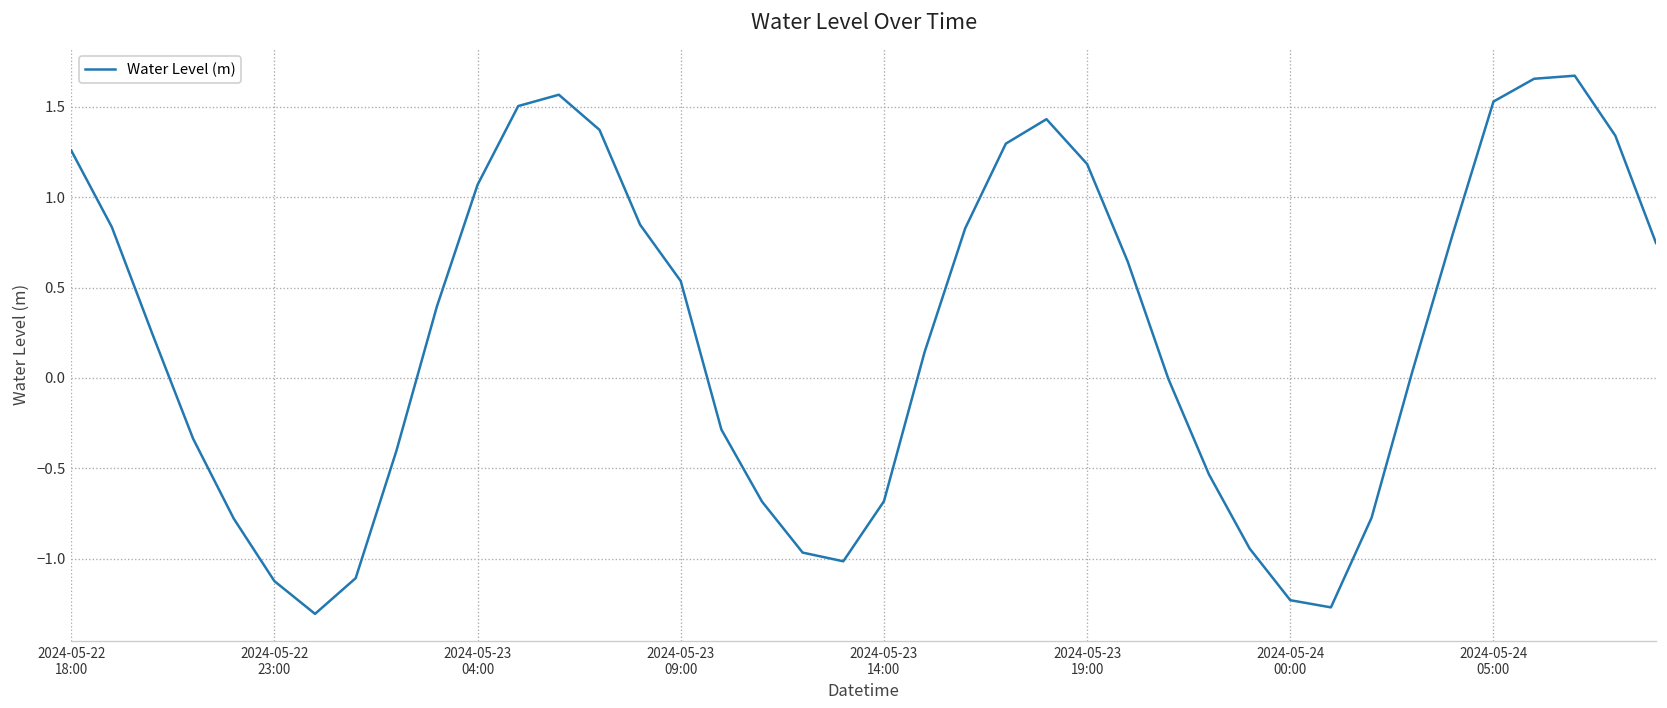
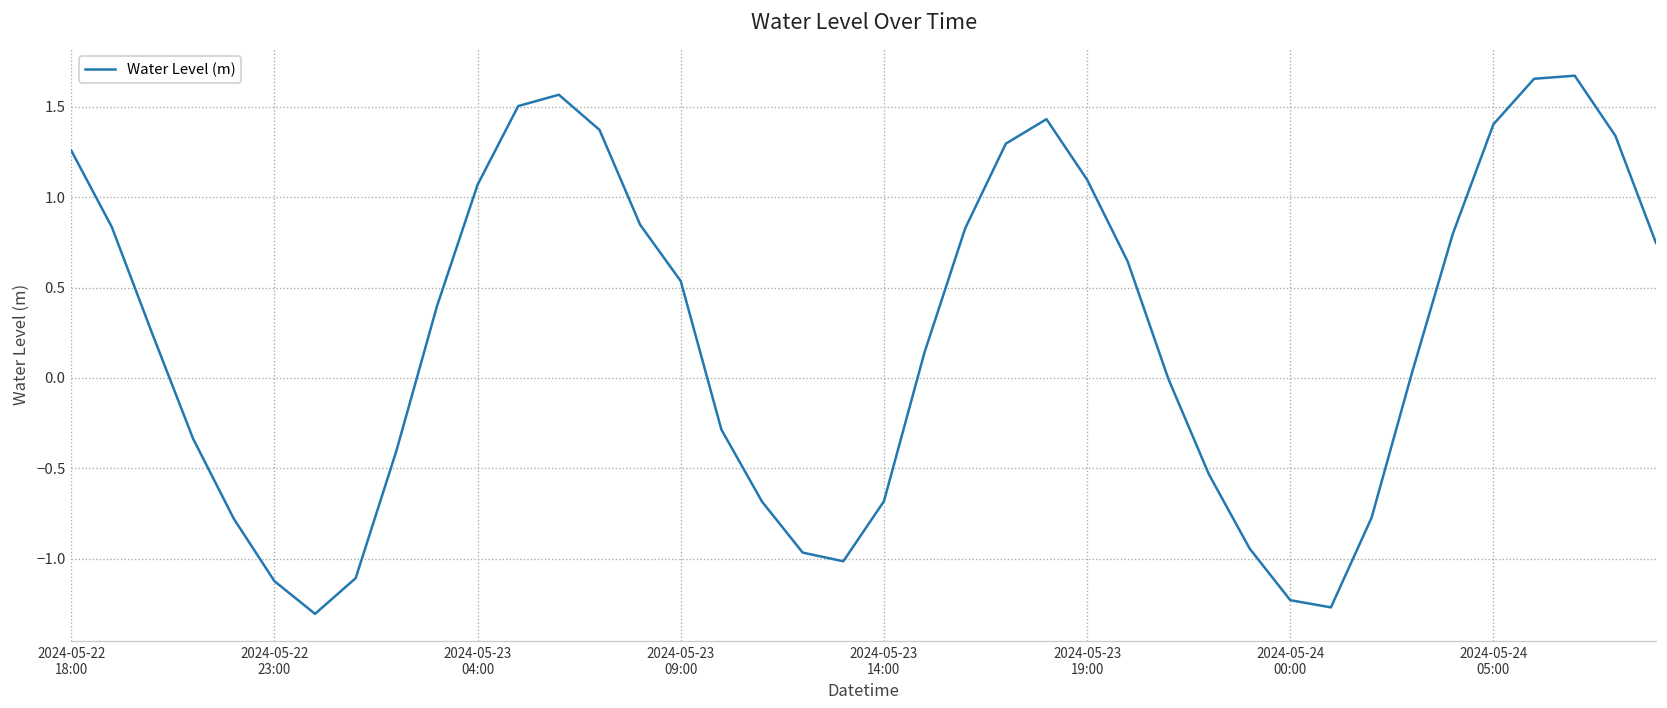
2024-05-23 19:00: 1.18 -> 1.10
2024-05-24 05:00: 1.53 -> 1.40
